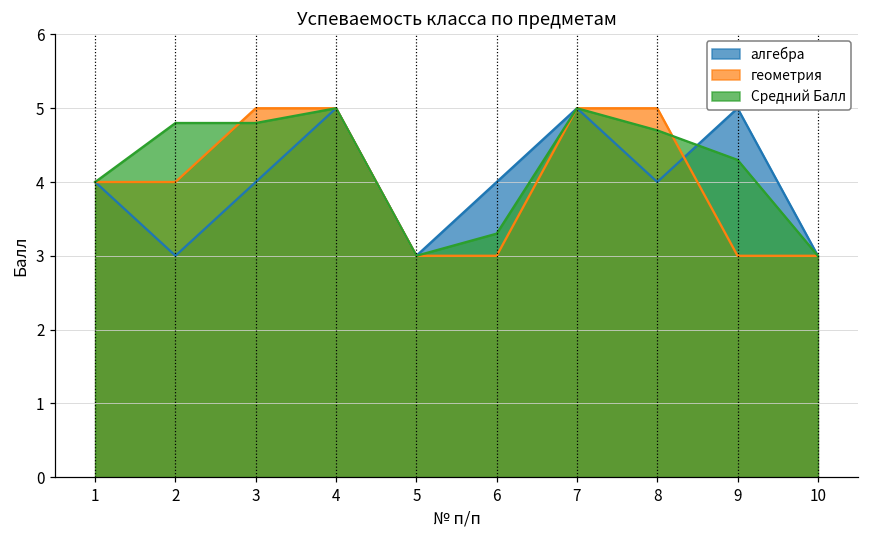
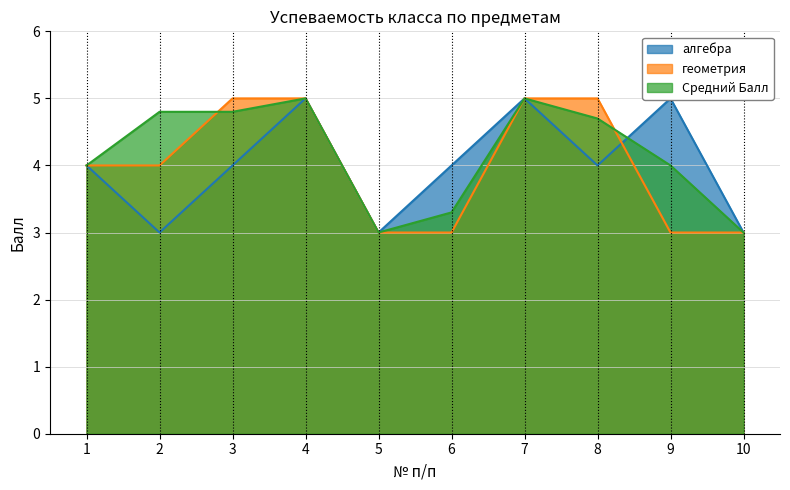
Средний Балл, 9: 4.3 -> 4.0
